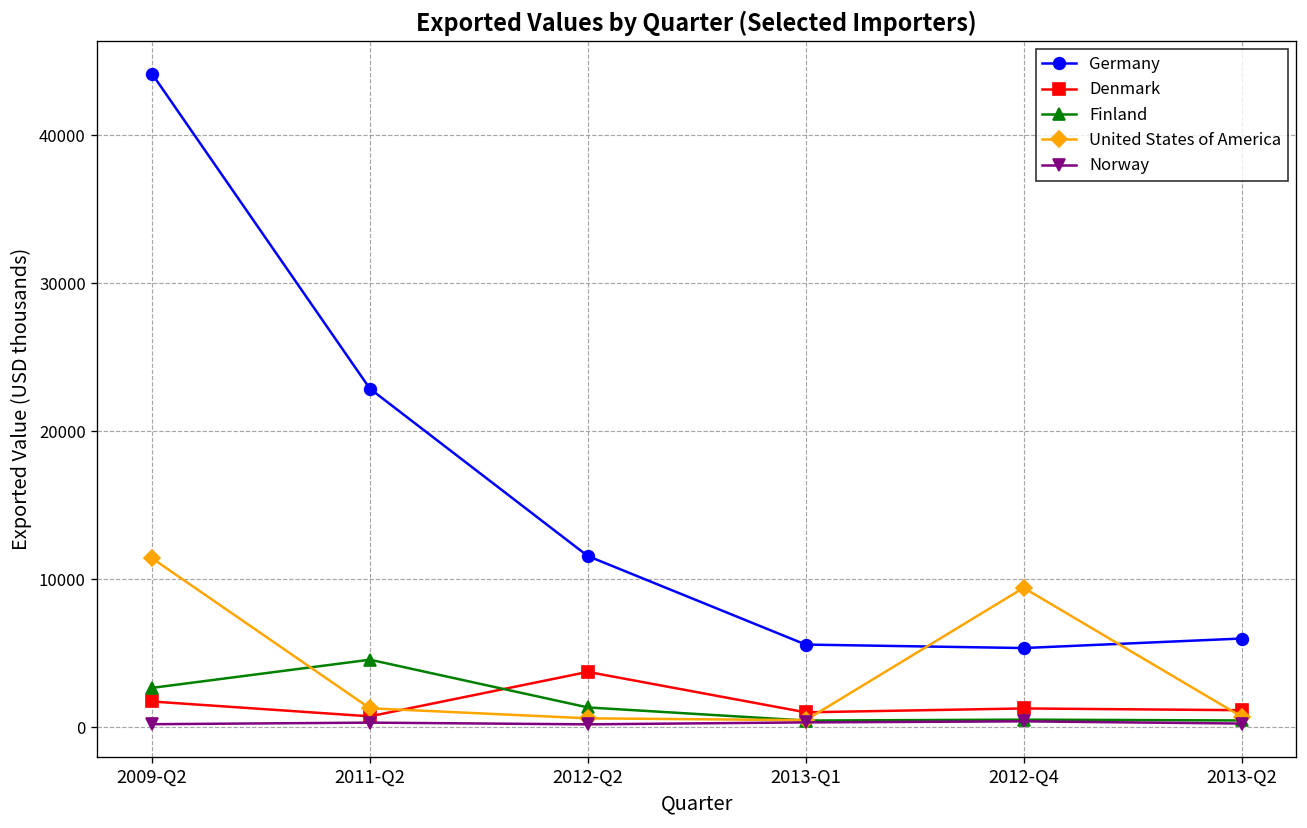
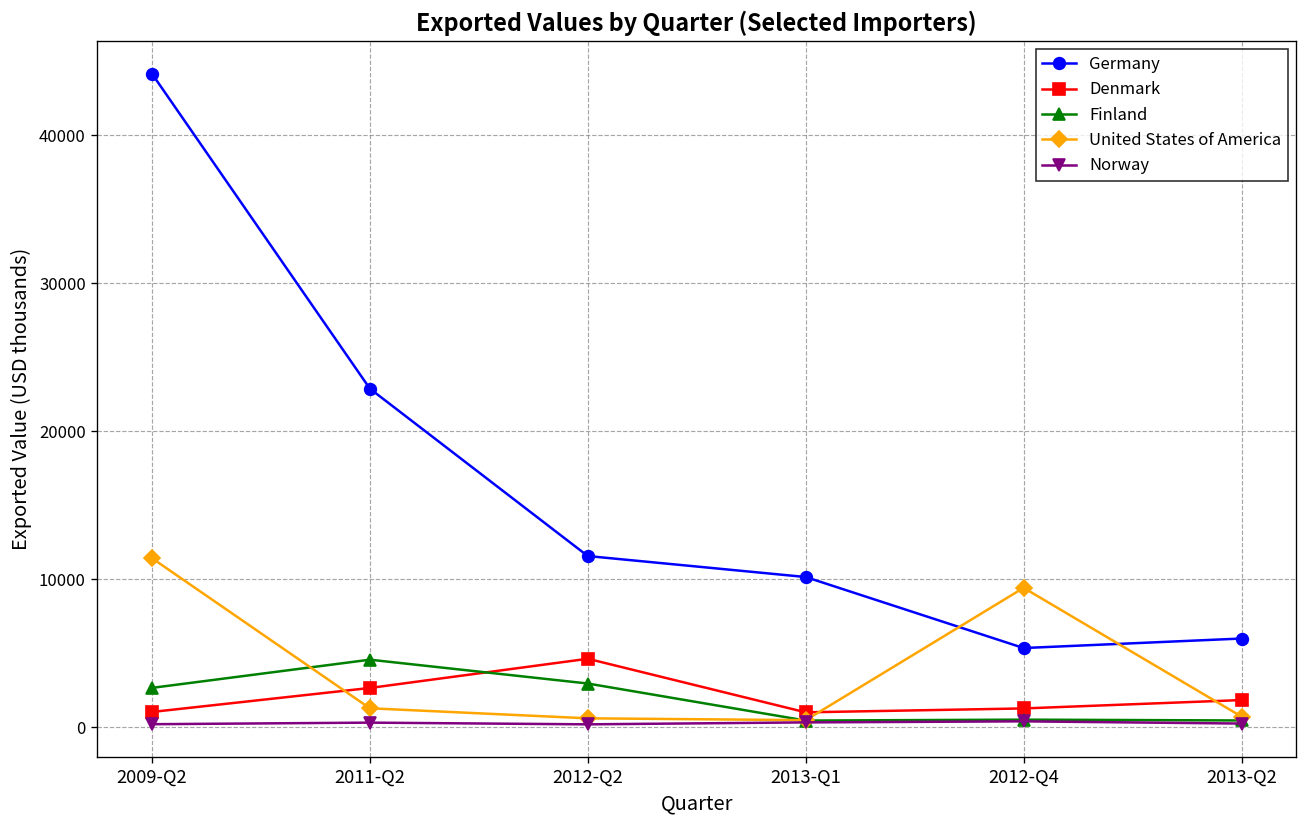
Denmark, 2009-Q2: 1700 -> 1000
Denmark, 2011-Q2: 700 -> 2600
Denmark, 2012-Q2: 3700 -> 4600
Finland, 2012-Q2: 1300 -> 2900
Germany, 2013-Q1: 5600 -> 10100
Denmark, 2013-Q2: 1100 -> 1800
